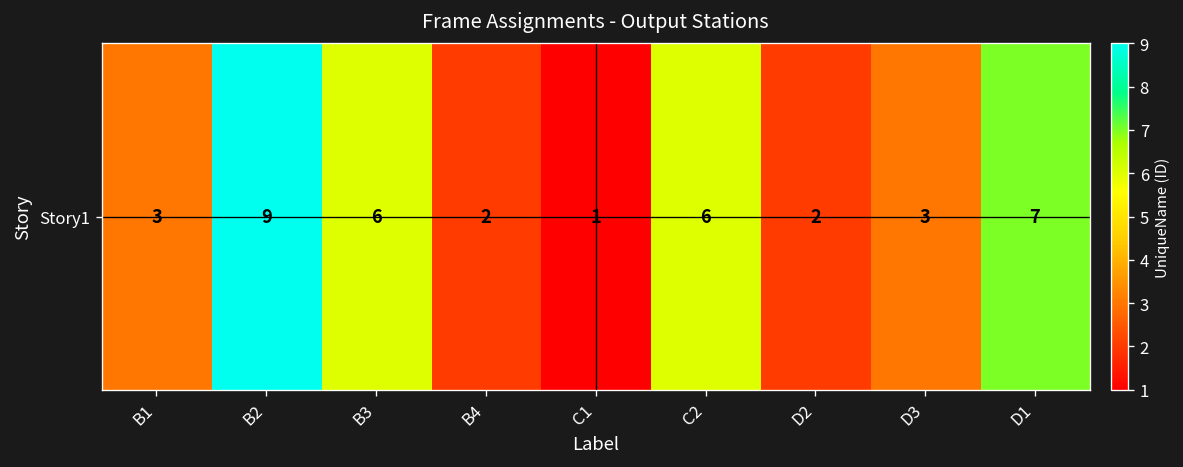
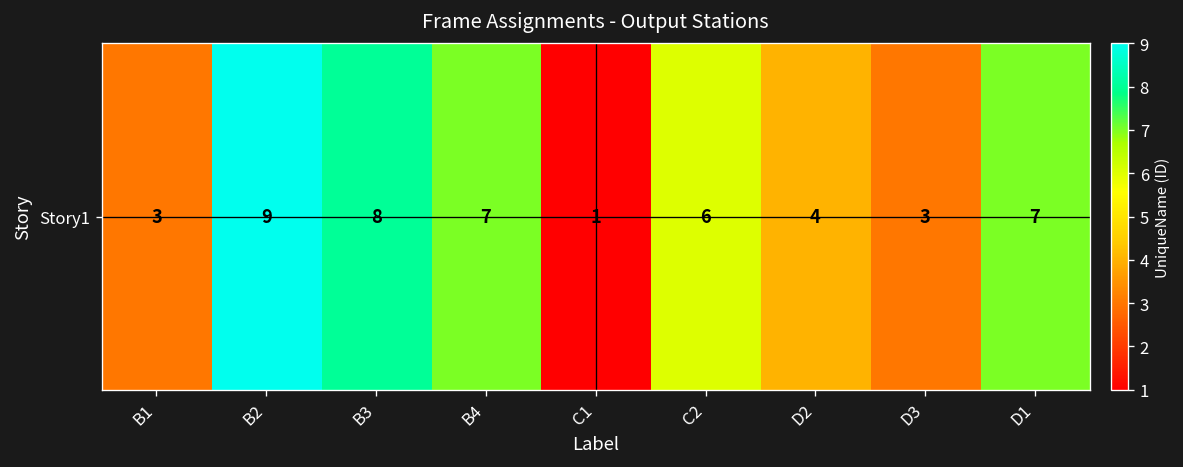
Story1, B3: 6 -> 8
Story1, B4: 2 -> 7
Story1, D2: 2 -> 4
